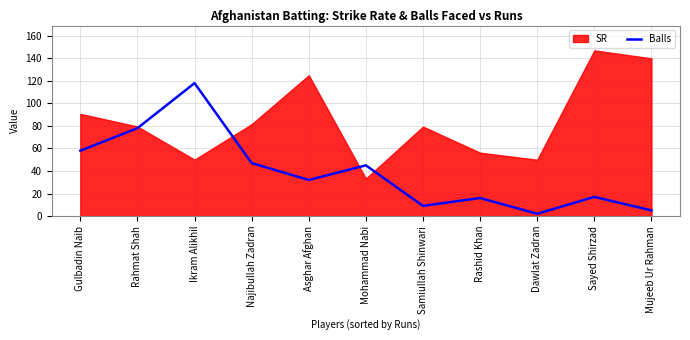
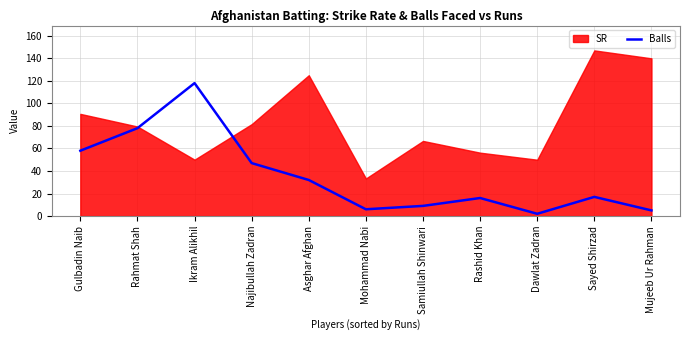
Balls, Mohammad Nabi: 45 -> 6
SR, Samiullah Shinwari: 79 -> 67
